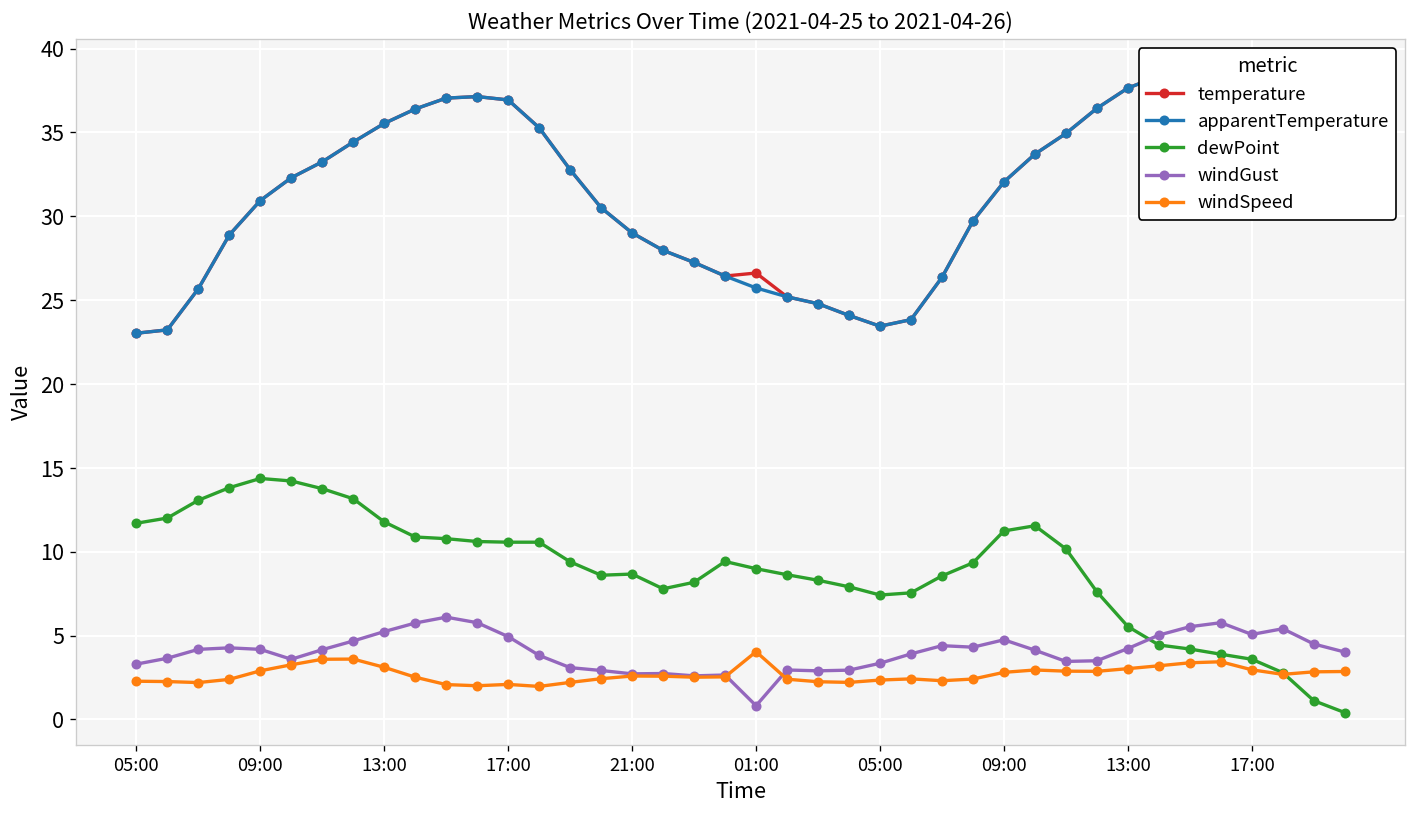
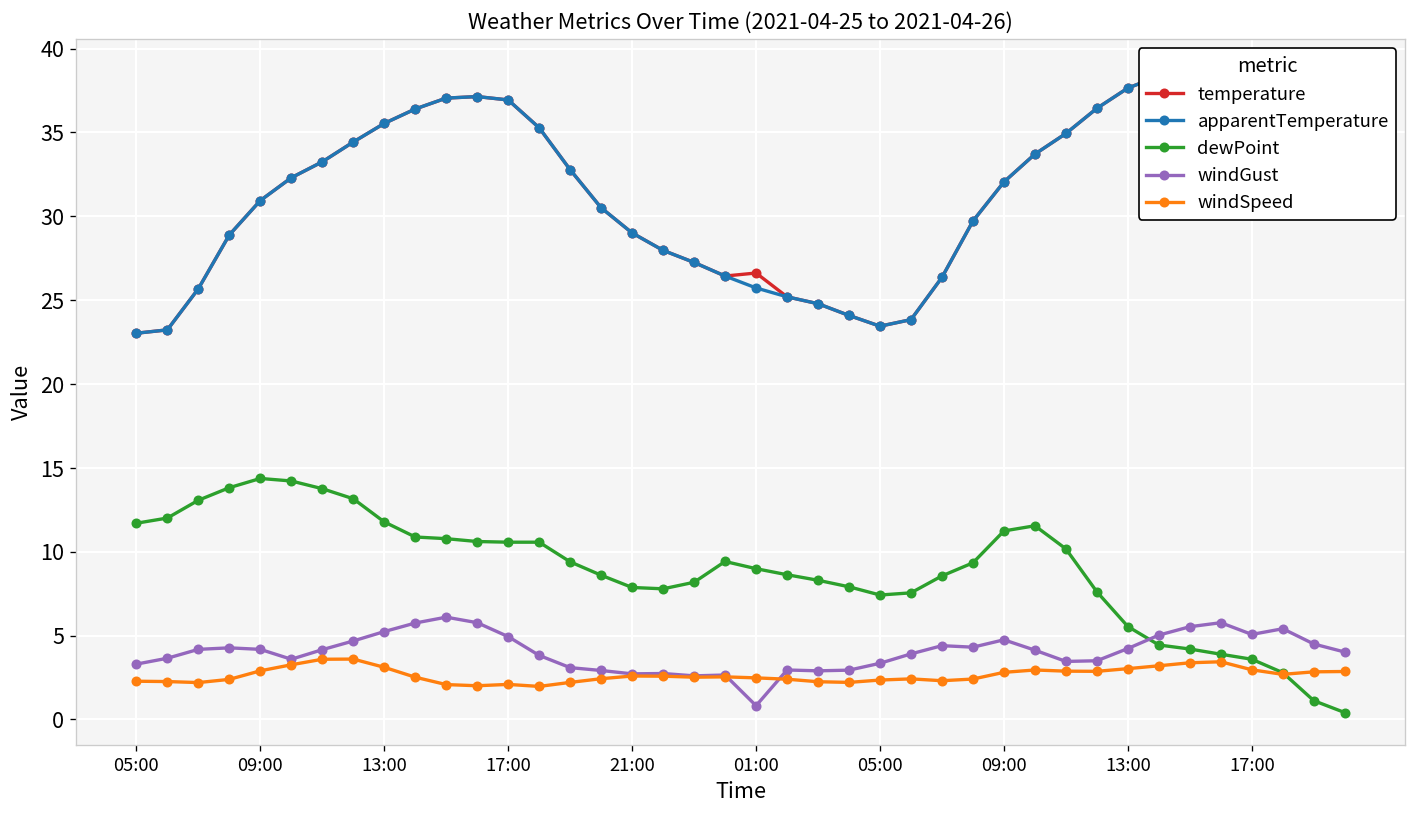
dewPoint, 21:00: 8.7 -> 7.9
windSpeed, 01:00: 4.0 -> 2.5
